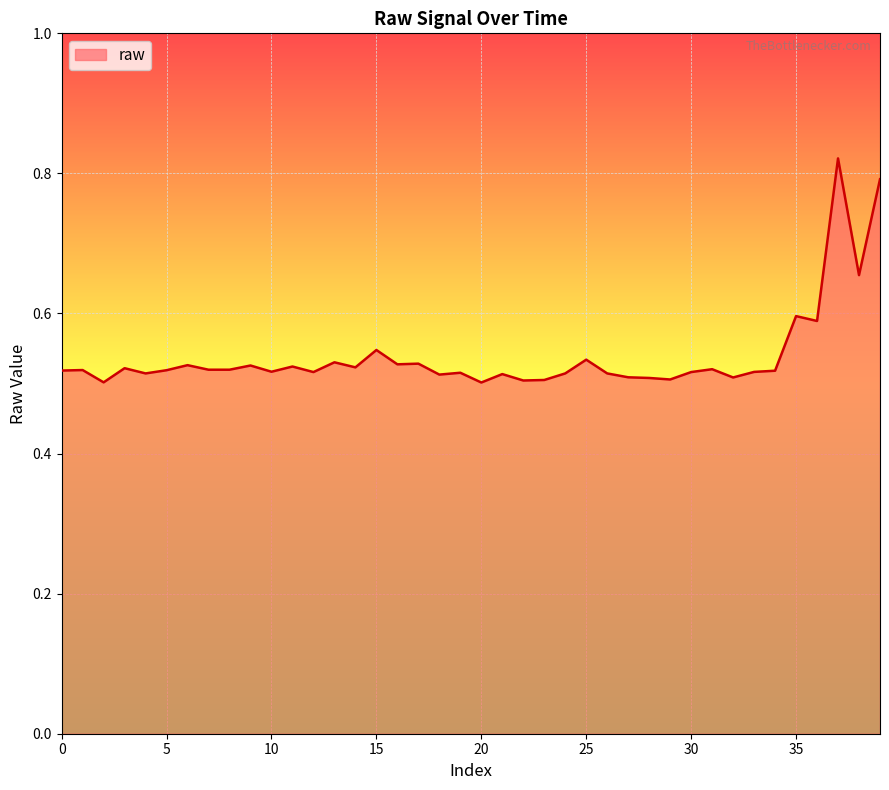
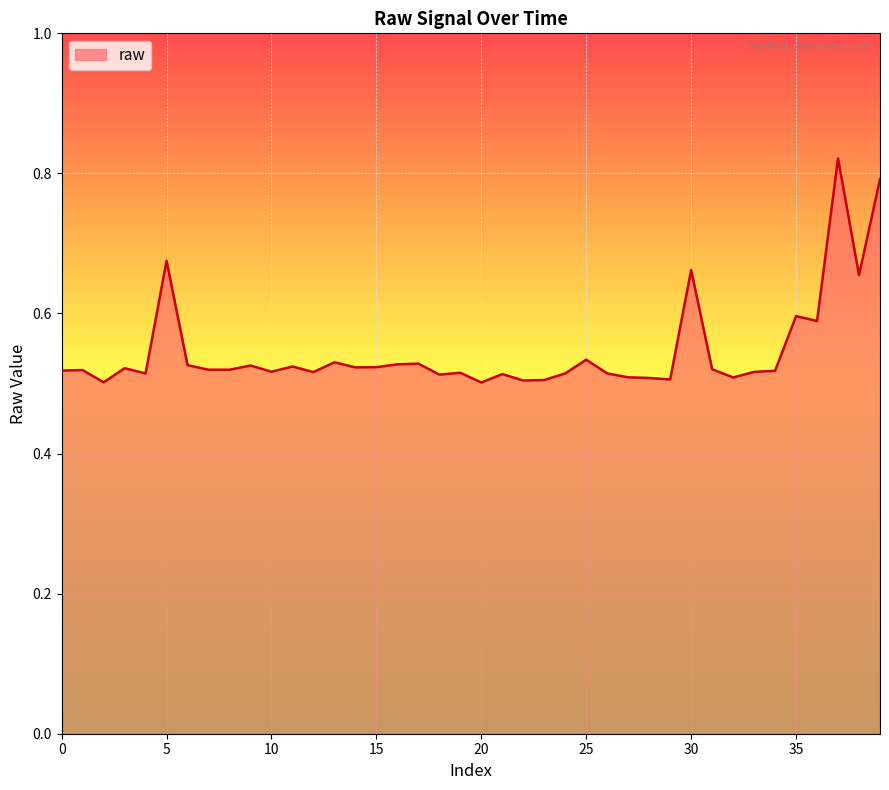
5: 0.52 -> 0.68
15: 0.55 -> 0.52
30: 0.52 -> 0.66
